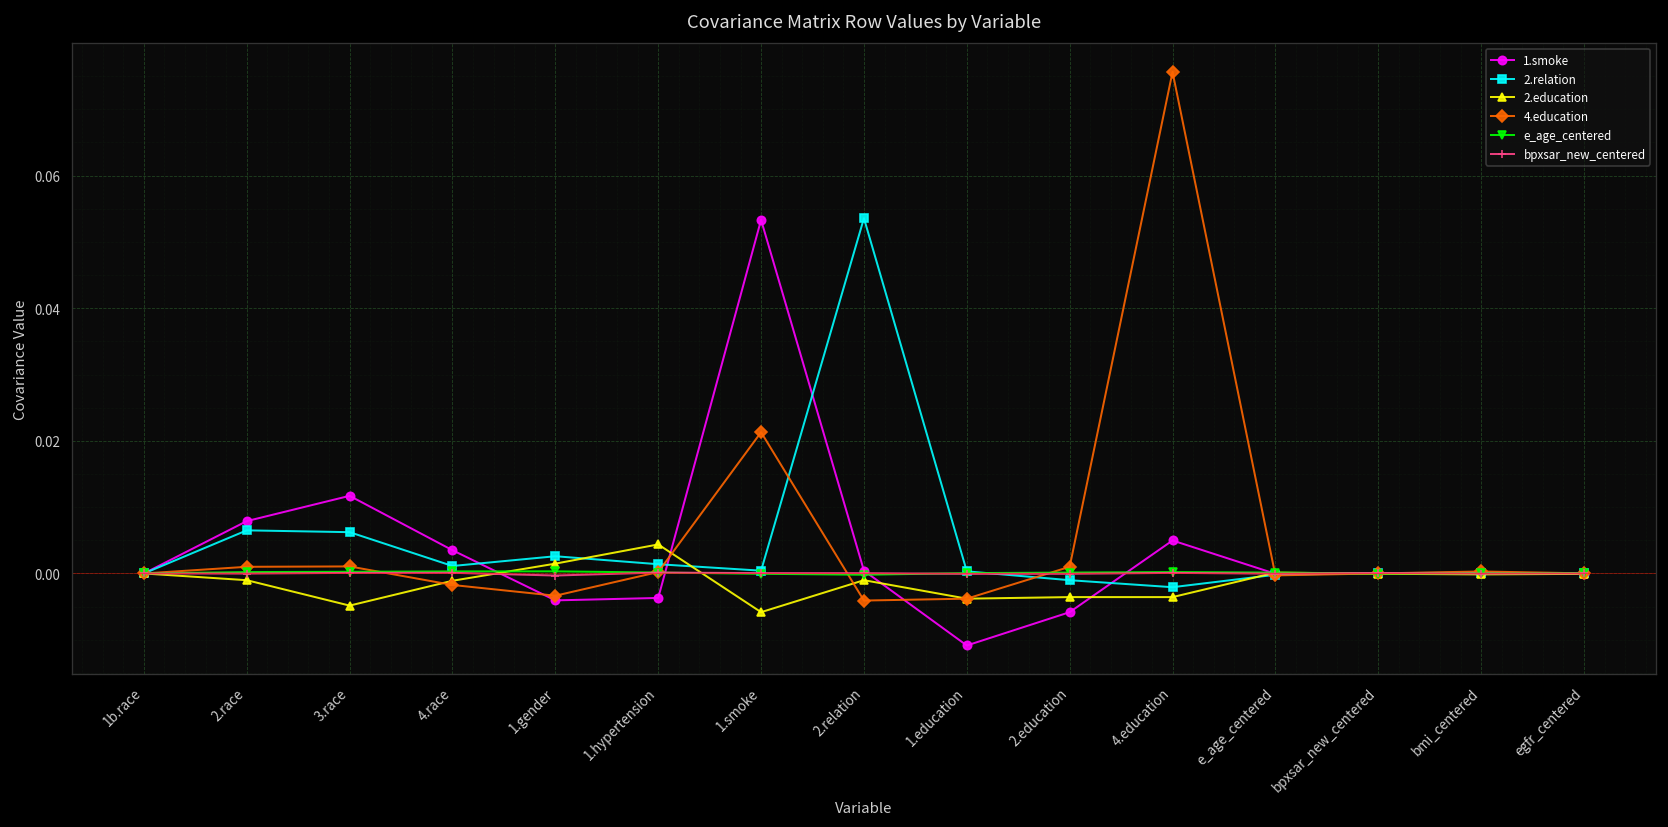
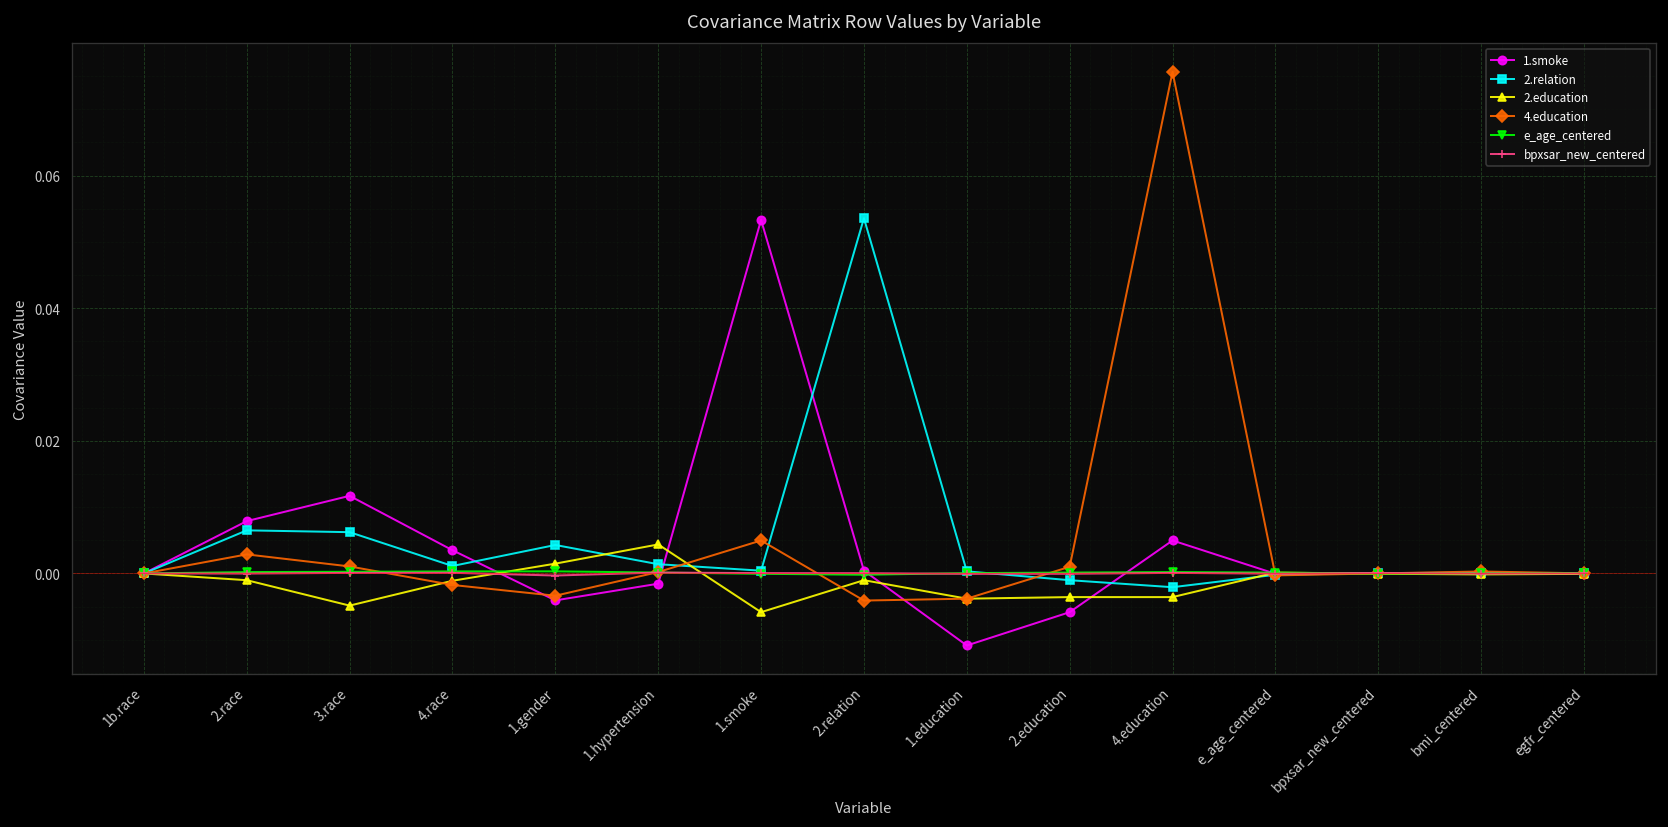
4.education, 2.race: 0.001 -> 0.003
2.relation, 1.gender: 0.003 -> 0.004
1.smoke, 1.hypertension: -0.004 -> -0.002
4.education, 1.smoke: 0.021 -> 0.005
